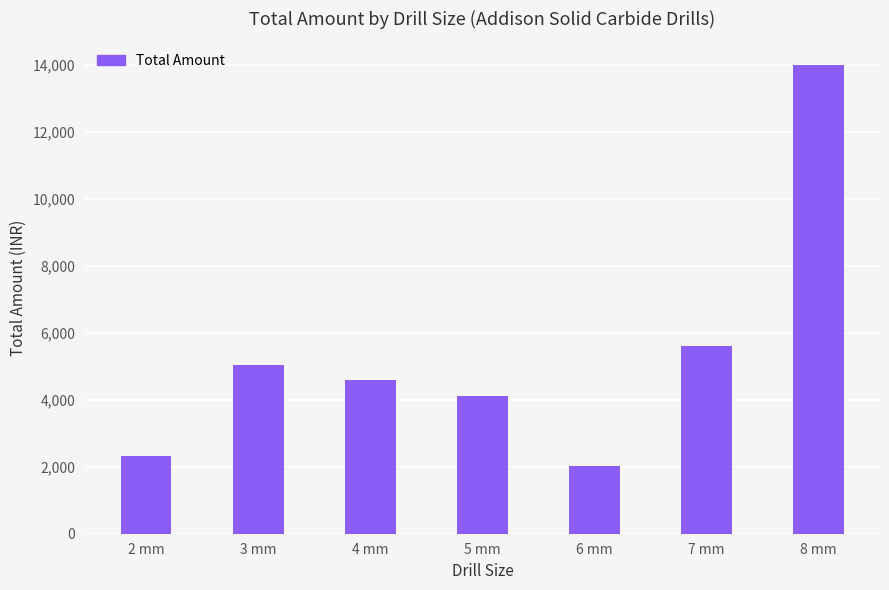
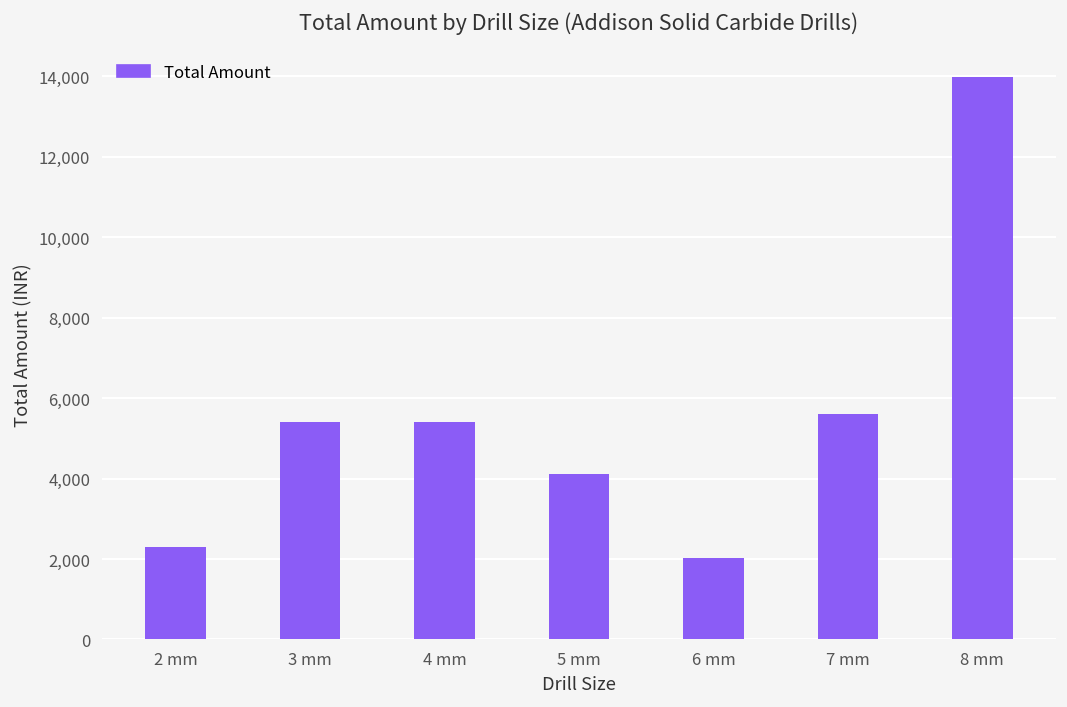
3 mm: 5,000 -> 5,400
4 mm: 4,600 -> 5,400
